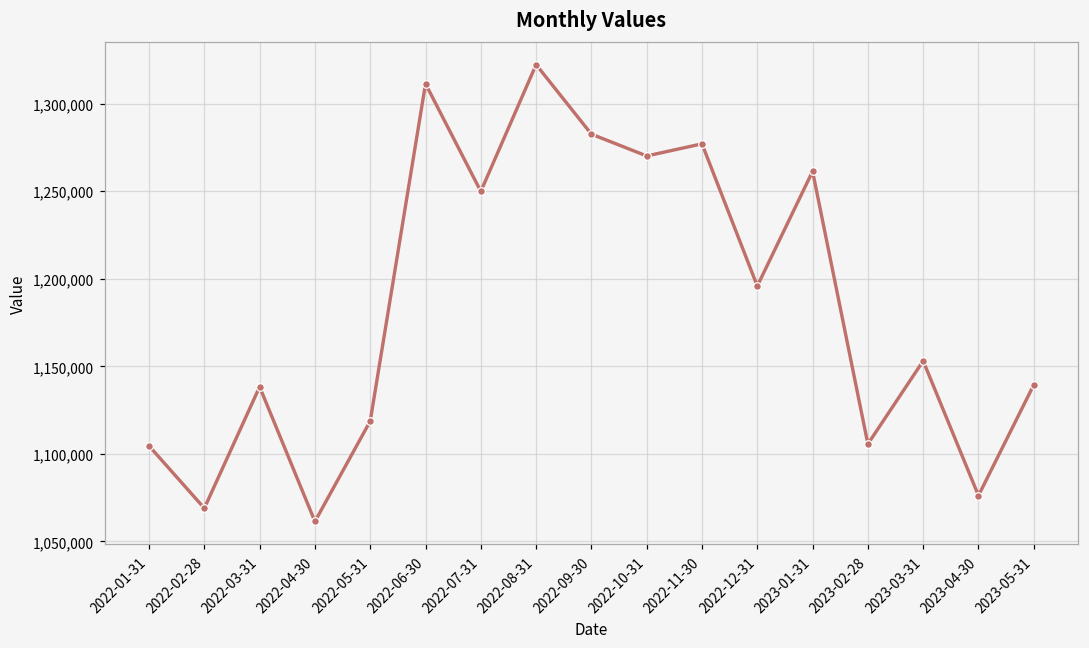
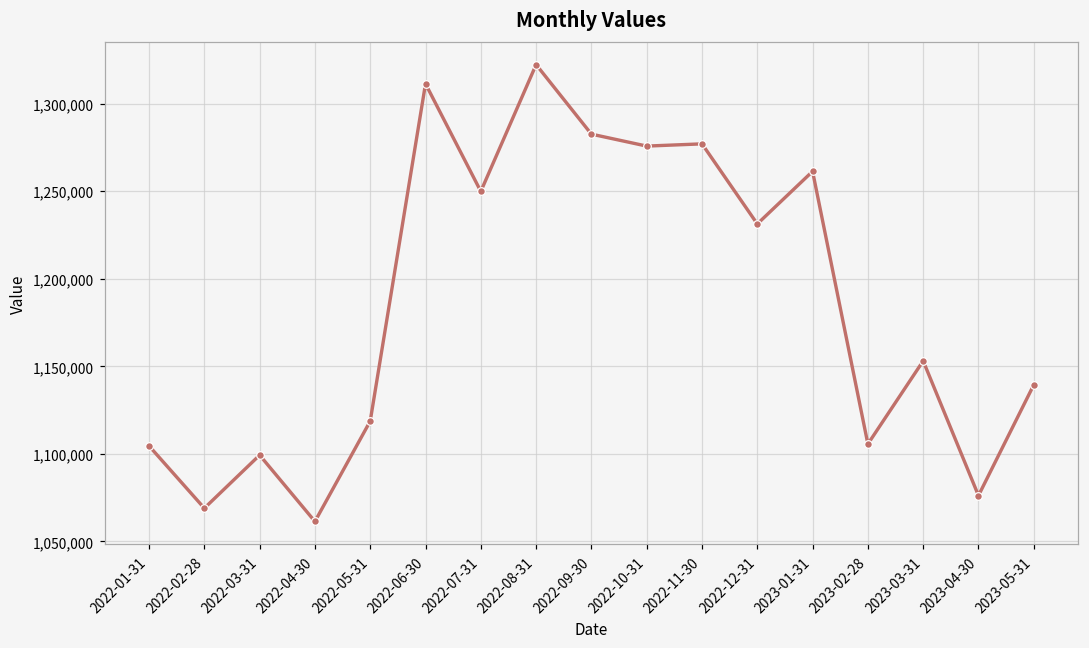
2022-03-31: 1,138,000 -> 1,099,000
2022-10-31: 1,270,000 -> 1,276,000
2022-12-31: 1,196,000 -> 1,231,000
